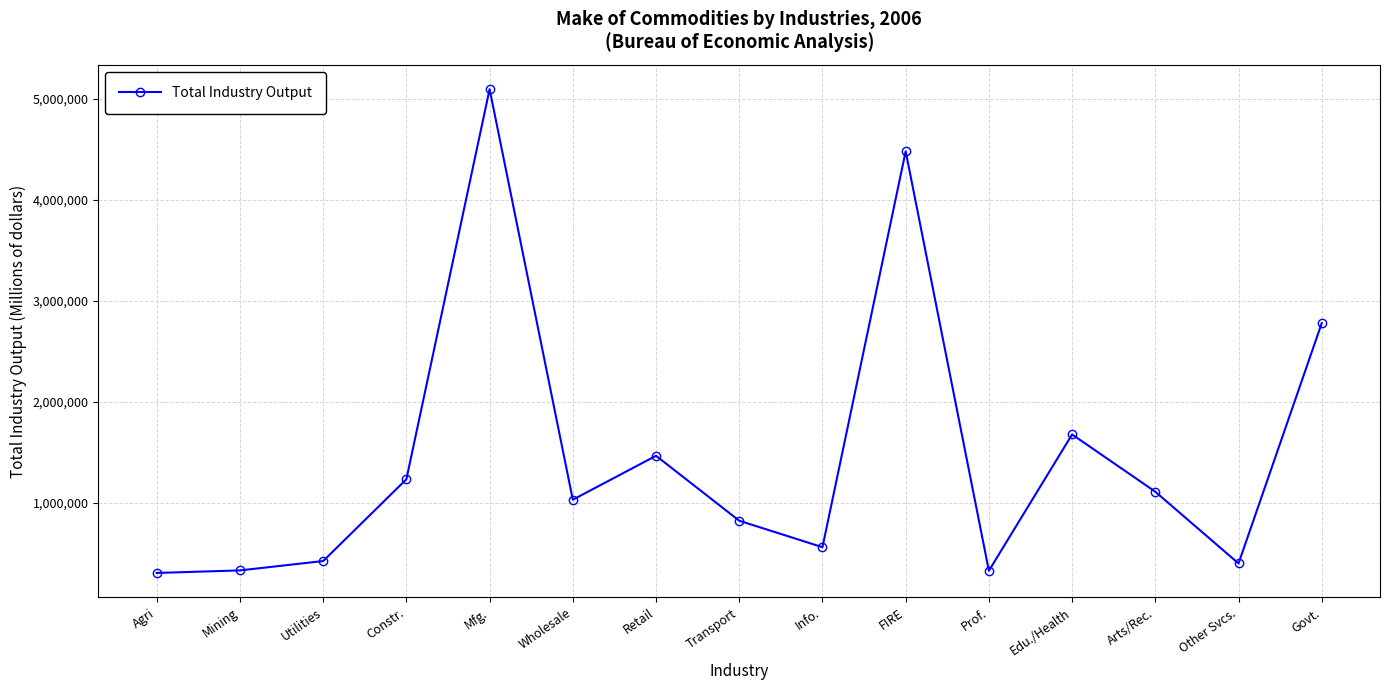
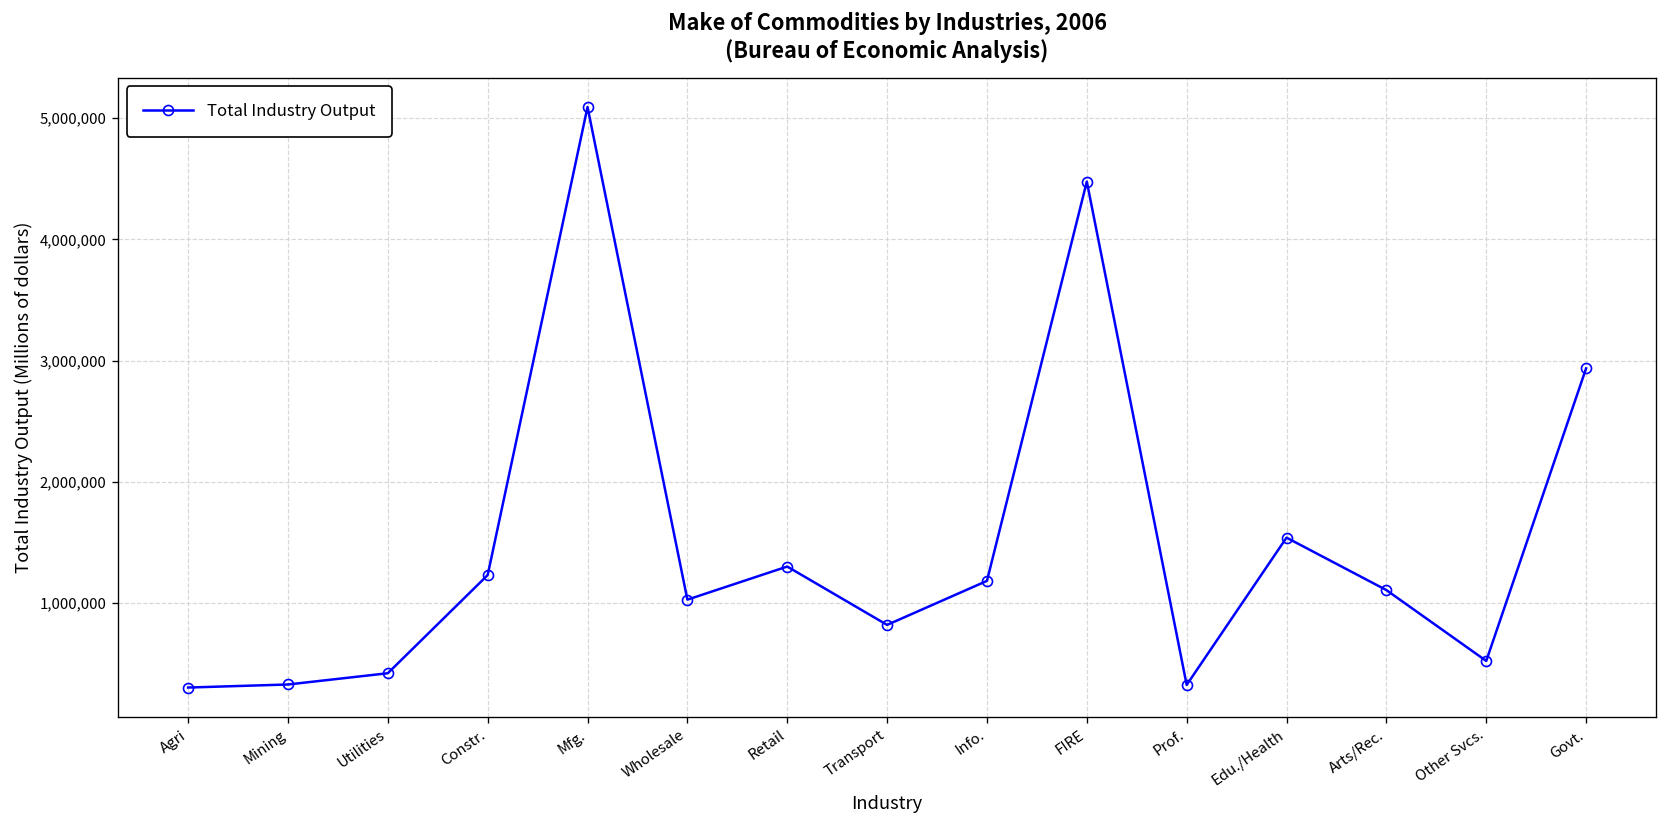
Retail: 1,460,000 -> 1,300,000
Info.: 560,000 -> 1,180,000
Edu./Health: 1,680,000 -> 1,540,000
Other Svcs.: 400,000 -> 520,000
Govt.: 2,780,000 -> 2,940,000
